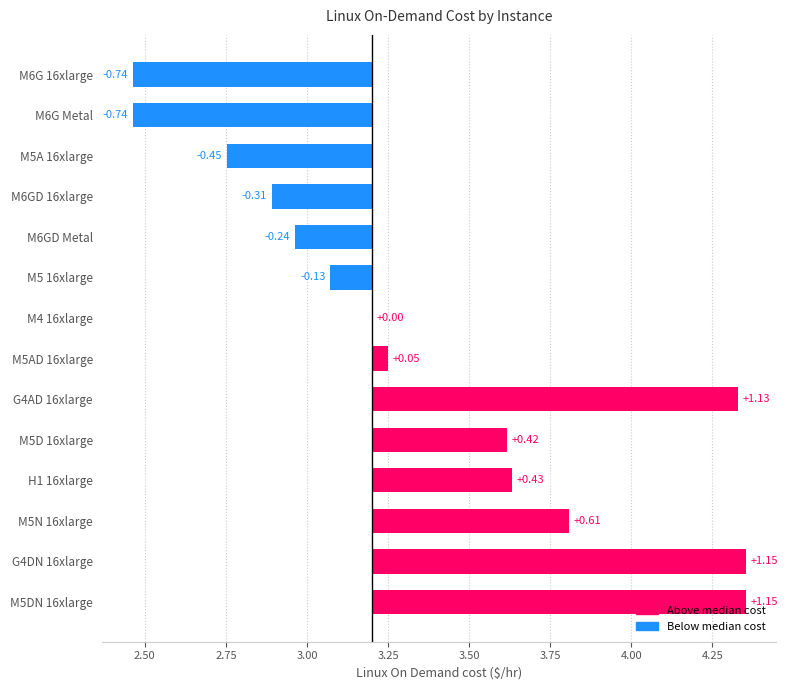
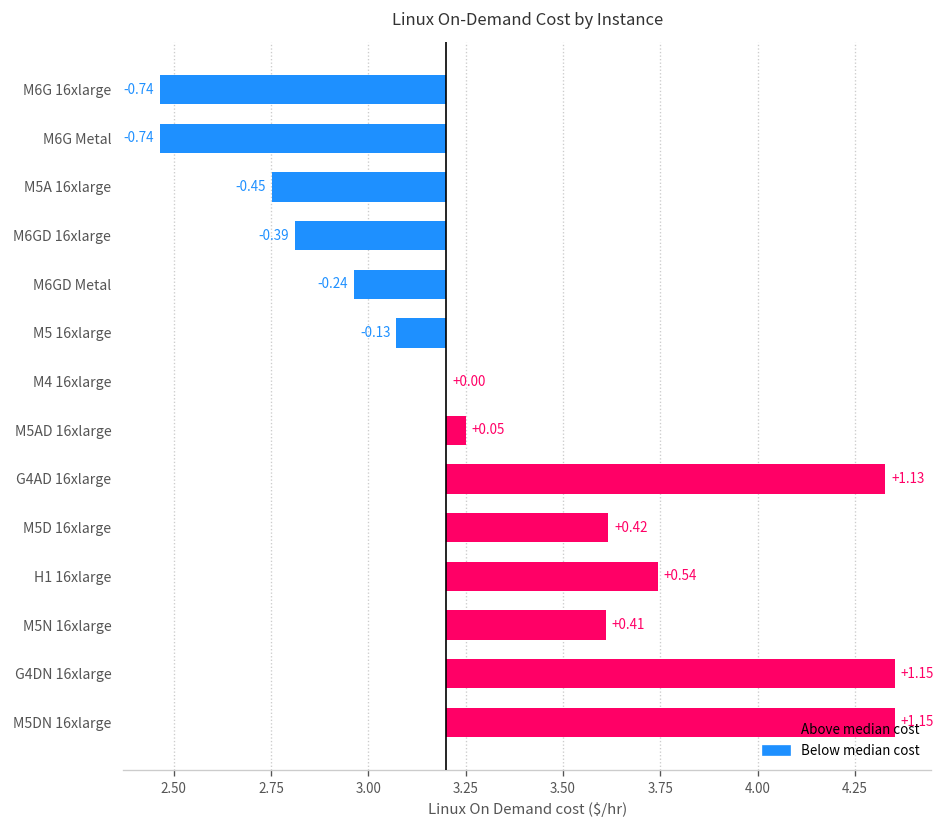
M6GD 16xlarge: -0.31 -> -0.39
H1 16xlarge: +0.43 -> +0.54
M5N 16xlarge: +0.61 -> +0.41
